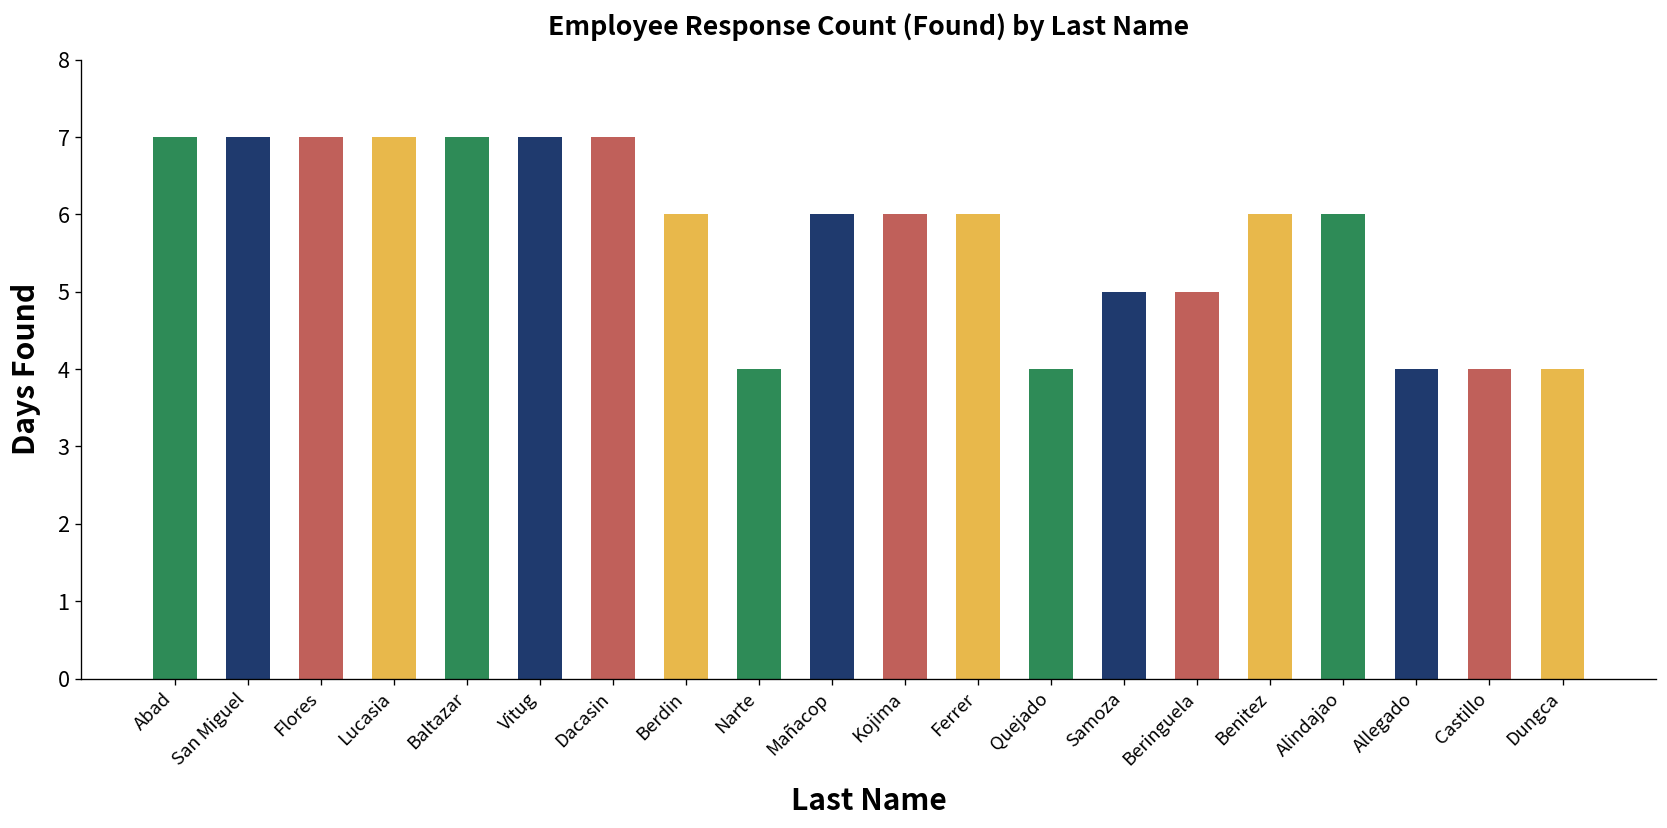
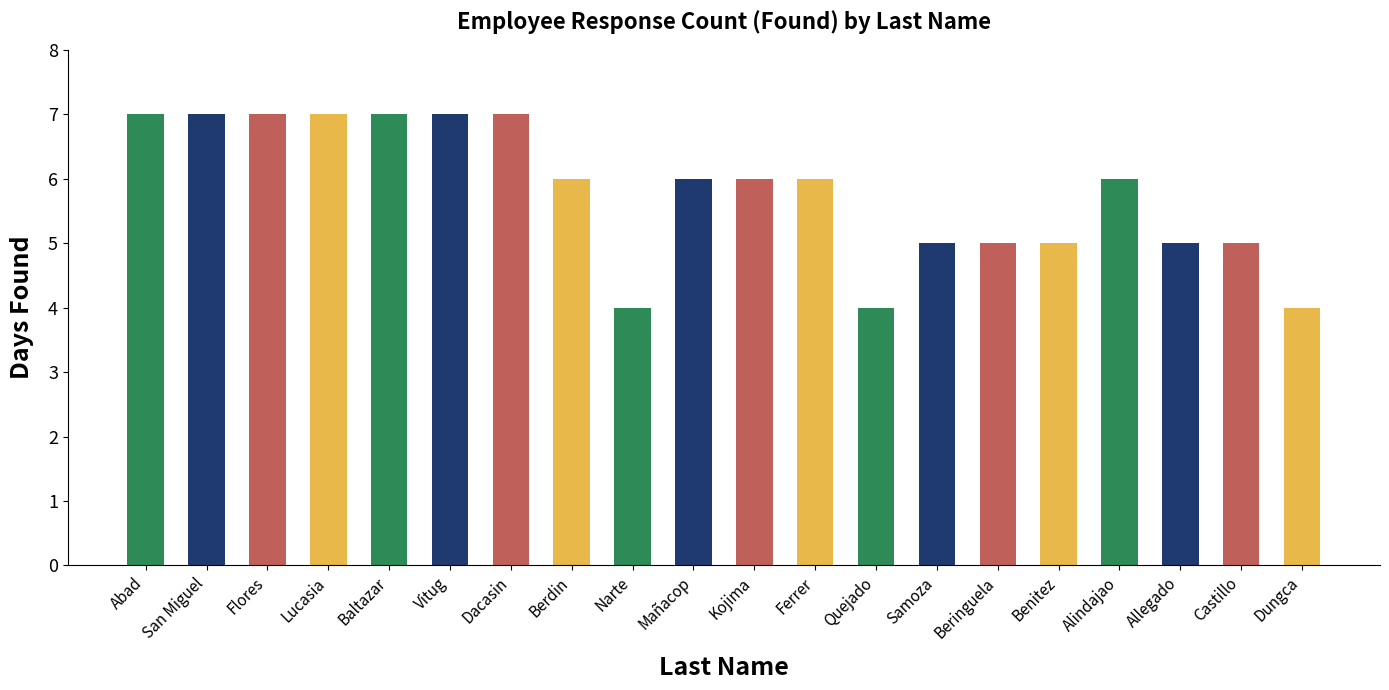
Benitez: 6 -> 5
Allegado: 4 -> 5
Castillo: 4 -> 5
